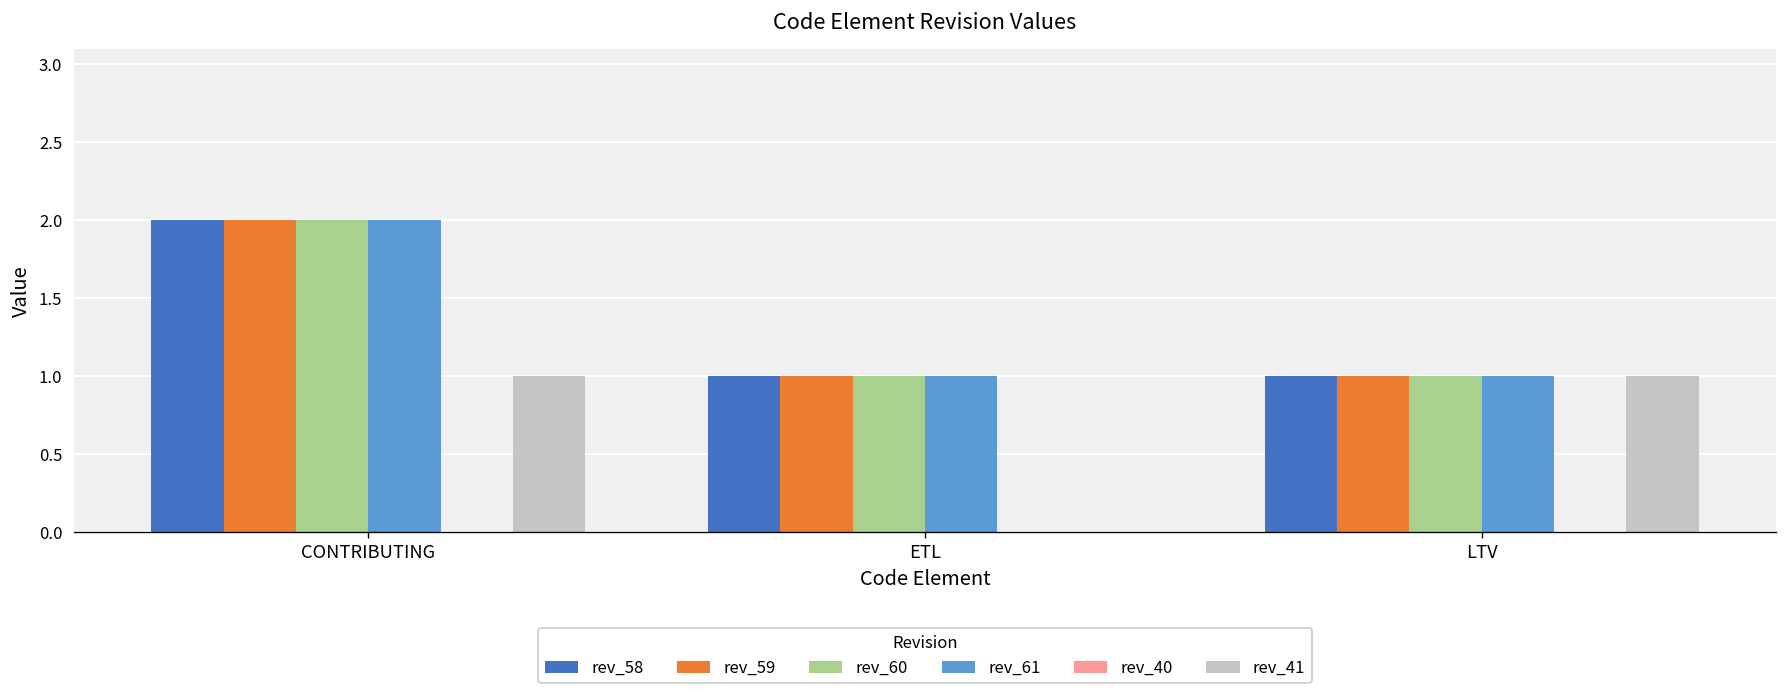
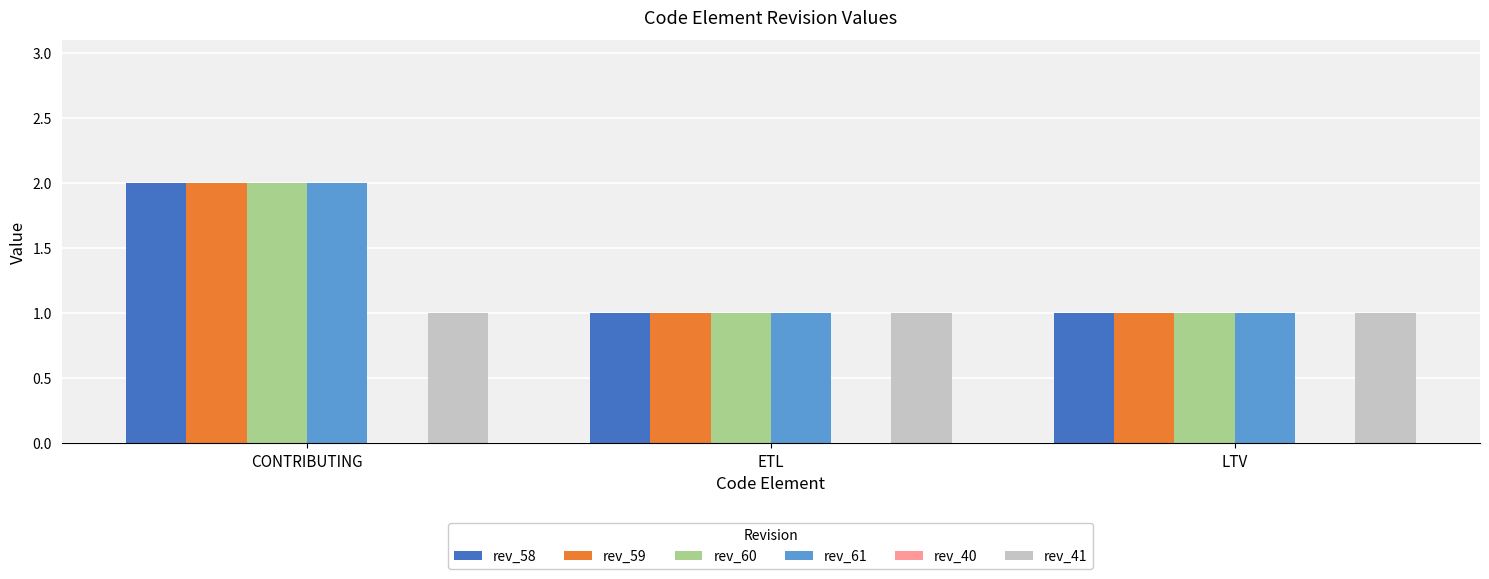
rev_41, ETL: 0 -> 1
